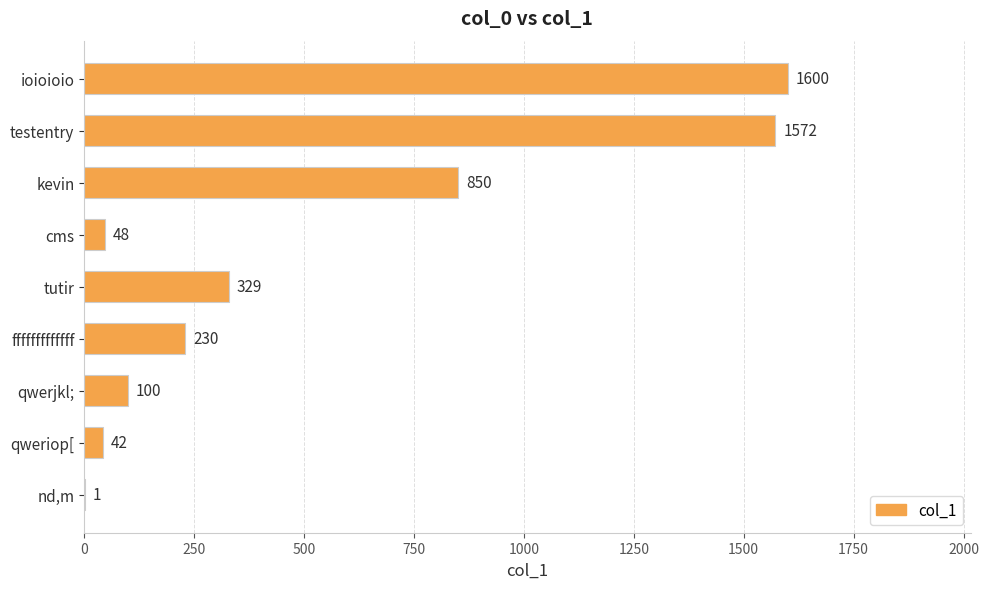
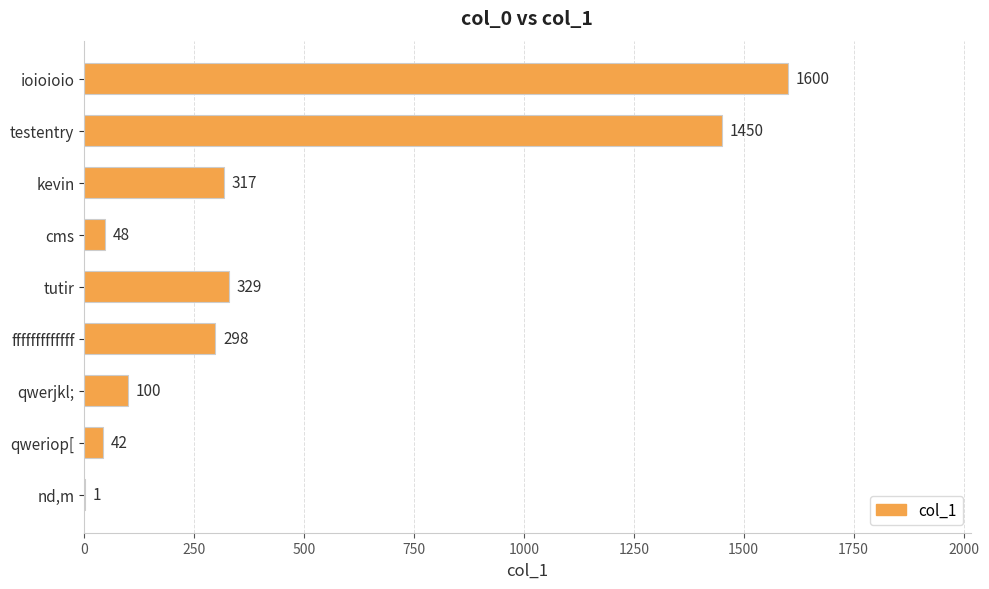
testentry: 1572 -> 1450
kevin: 850 -> 317
fffffffffffff: 230 -> 298
